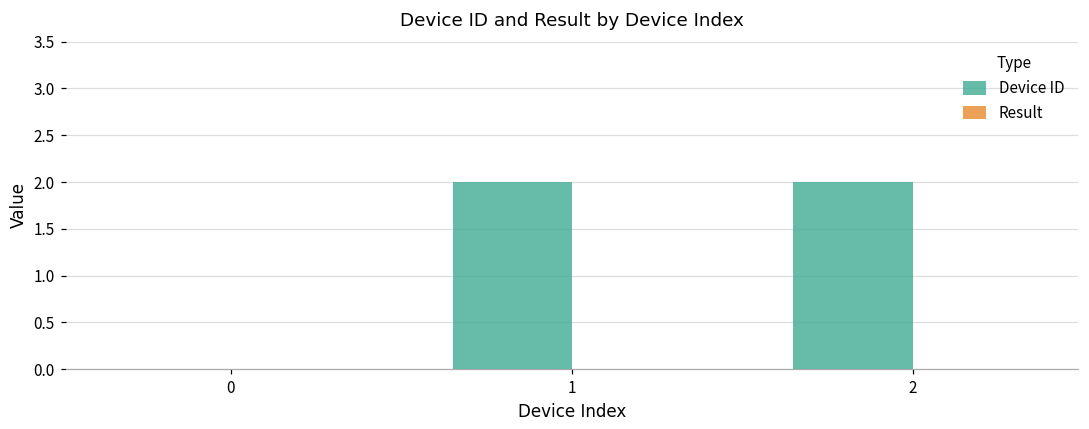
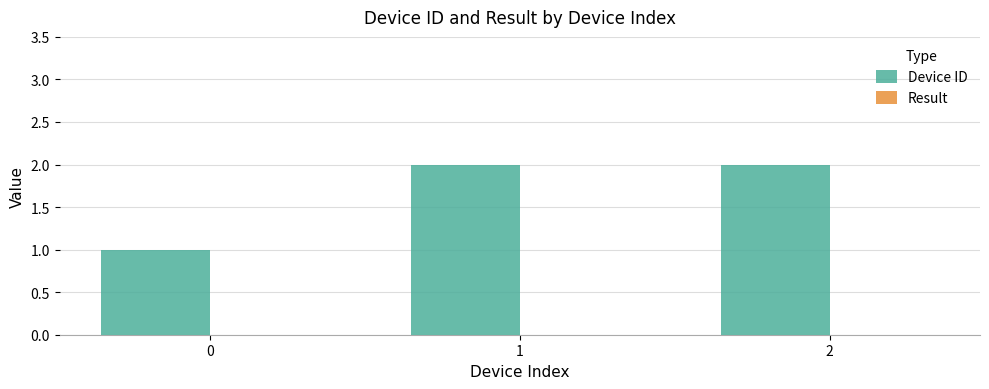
Device ID, 0: 0 -> 1
